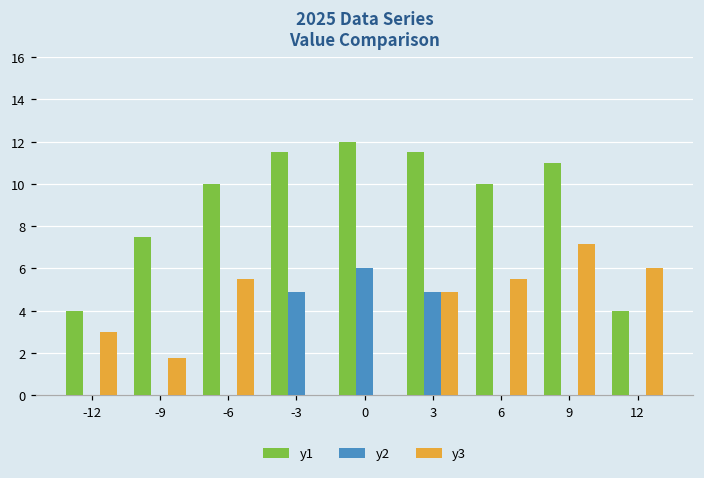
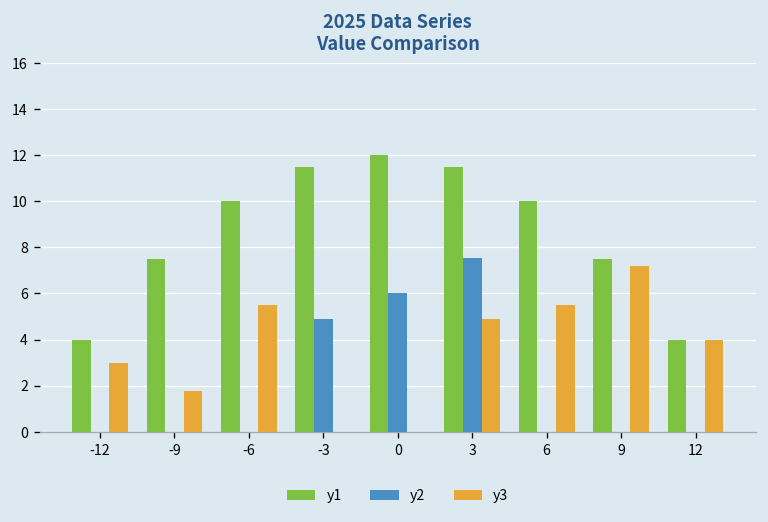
y2, 3: 4.9 -> 7.5
y1, 9: 11.0 -> 7.5
y3, 12: 6 -> 4
